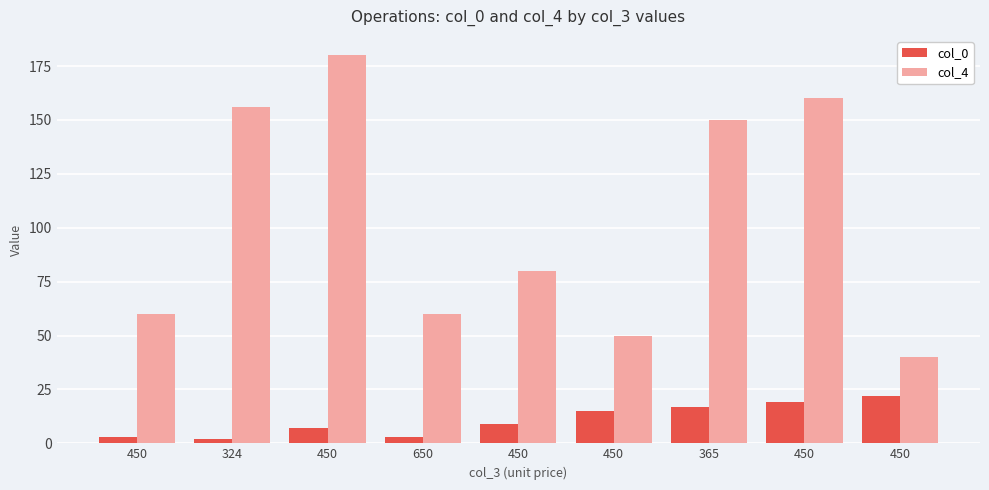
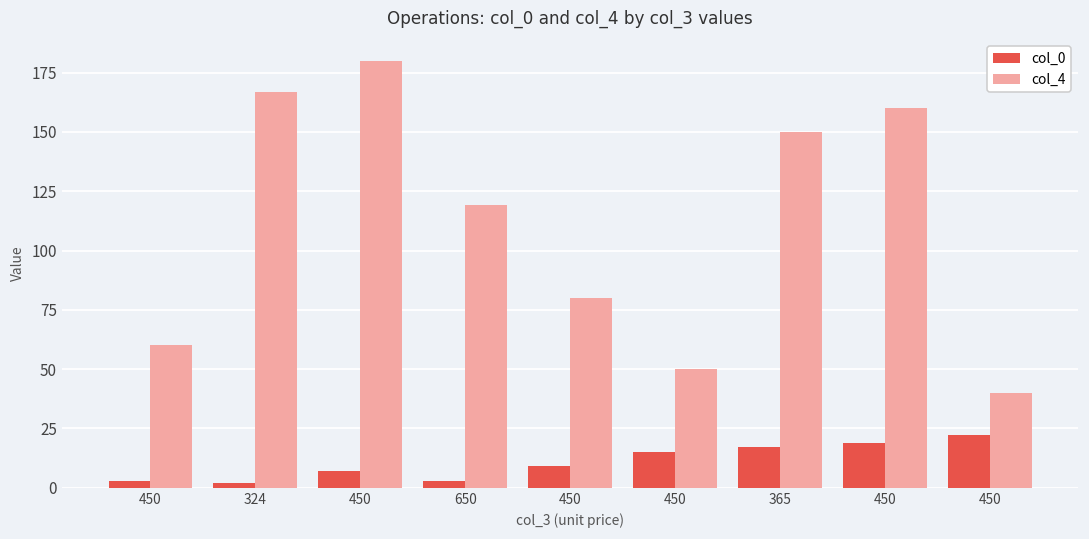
col_4, 324: 156 -> 167
col_4, 650: 60 -> 119
